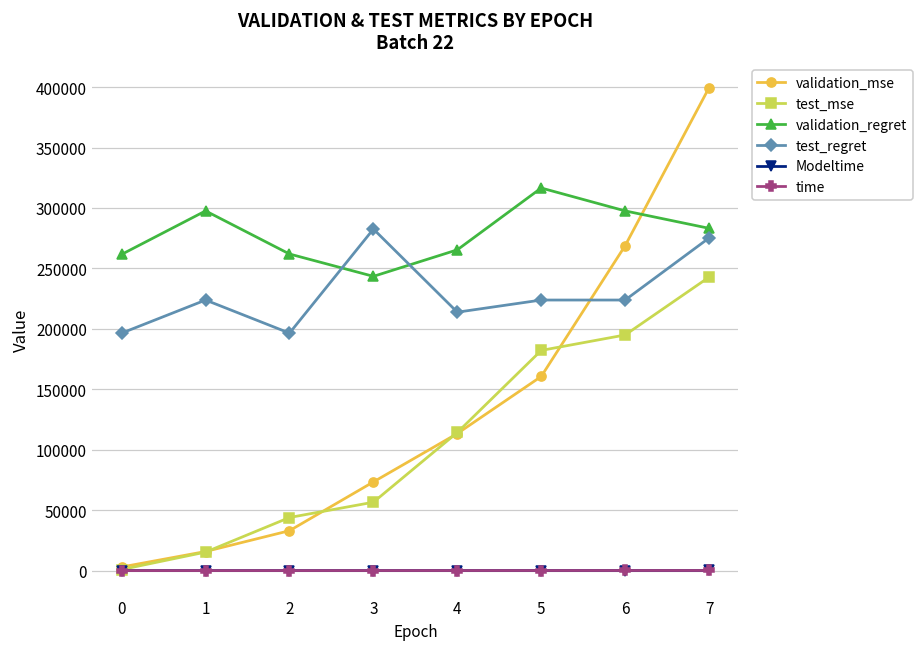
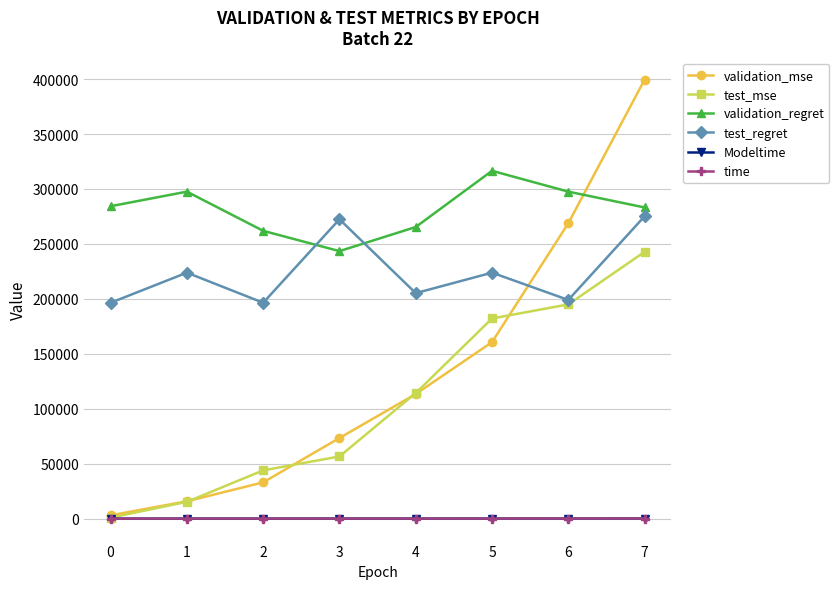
validation_regret, 0: 262000 -> 284000
test_regret, 3: 283000 -> 272000
test_regret, 4: 214000 -> 205000
test_regret, 6: 224000 -> 199000
